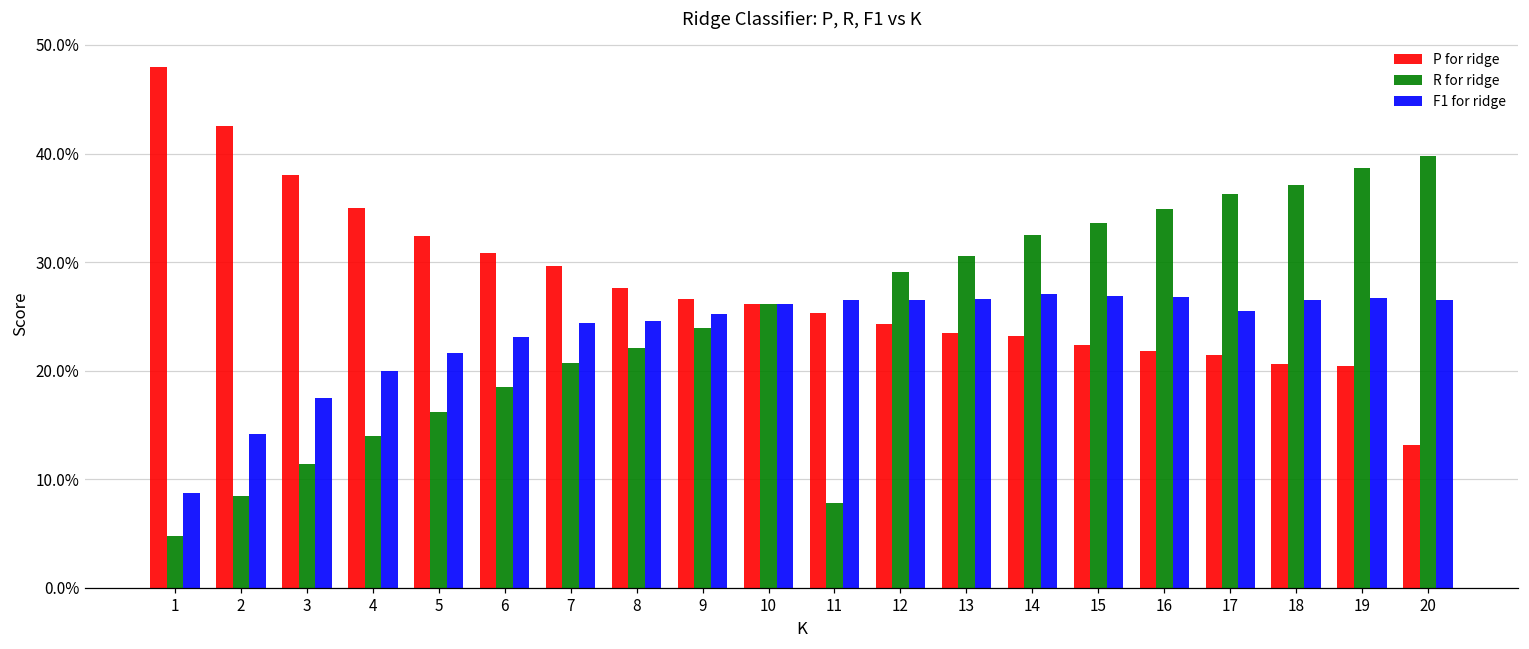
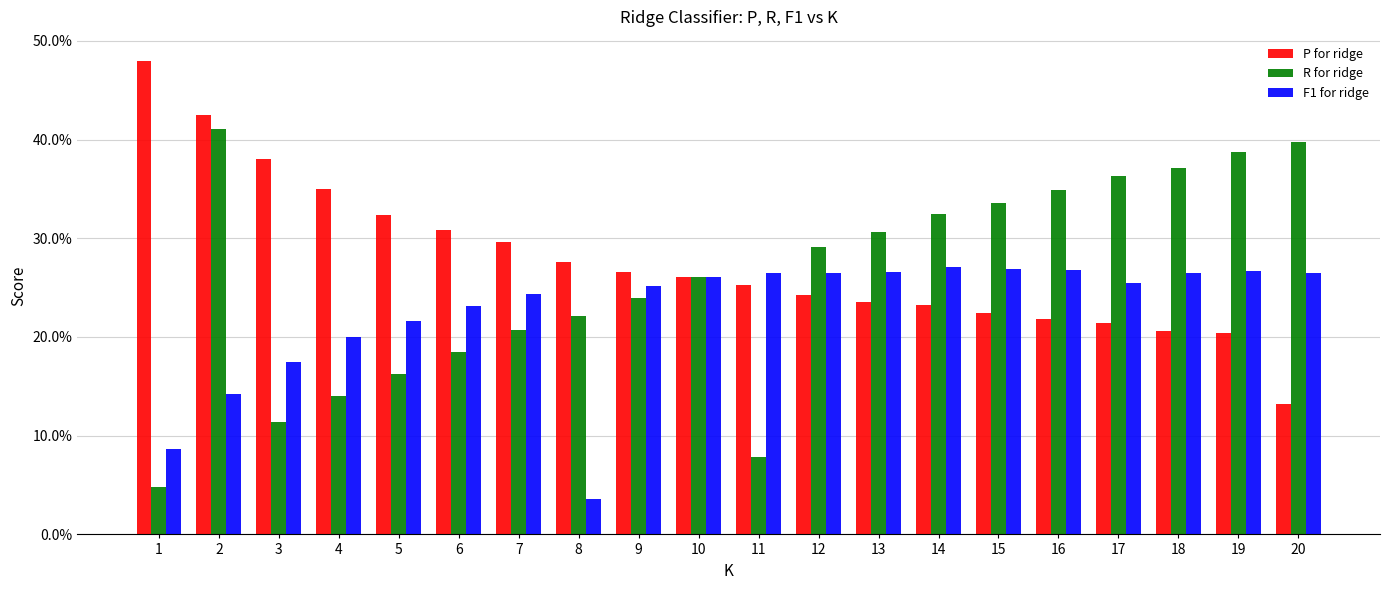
R for ridge, 2: 9% -> 41%
F1 for ridge, 8: 25% -> 4%
